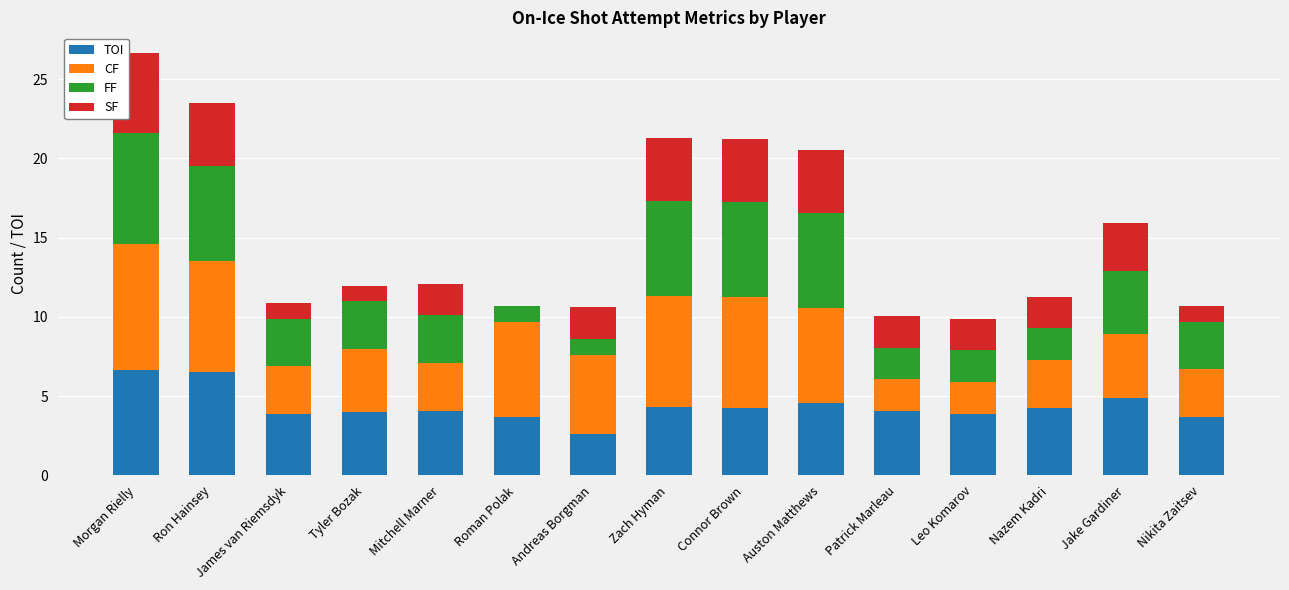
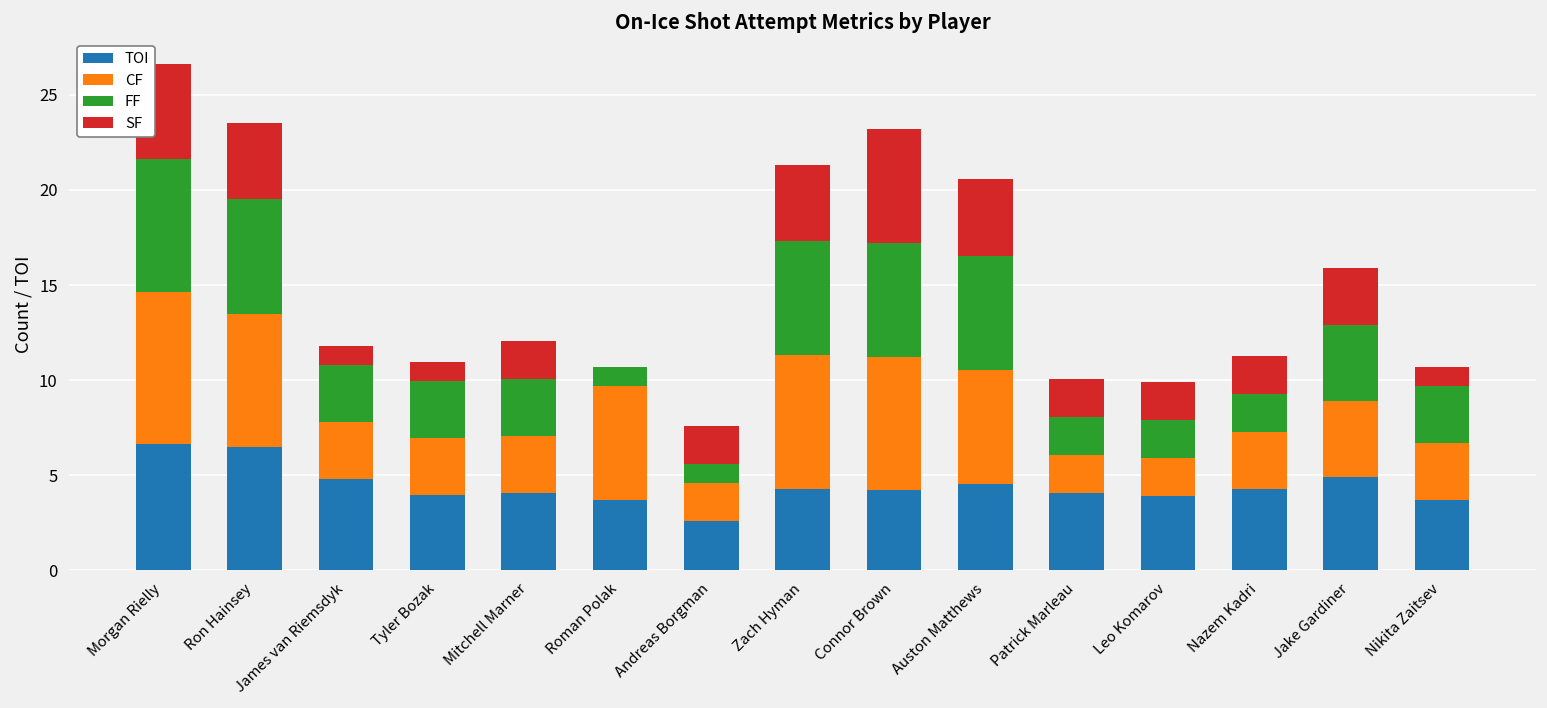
TOI, James van Riemsdyk: 3.9 -> 4.8
CF, Tyler Bozak: 4 -> 3
CF, Andreas Borgman: 5 -> 2
SF, Connor Brown: 4 -> 6
